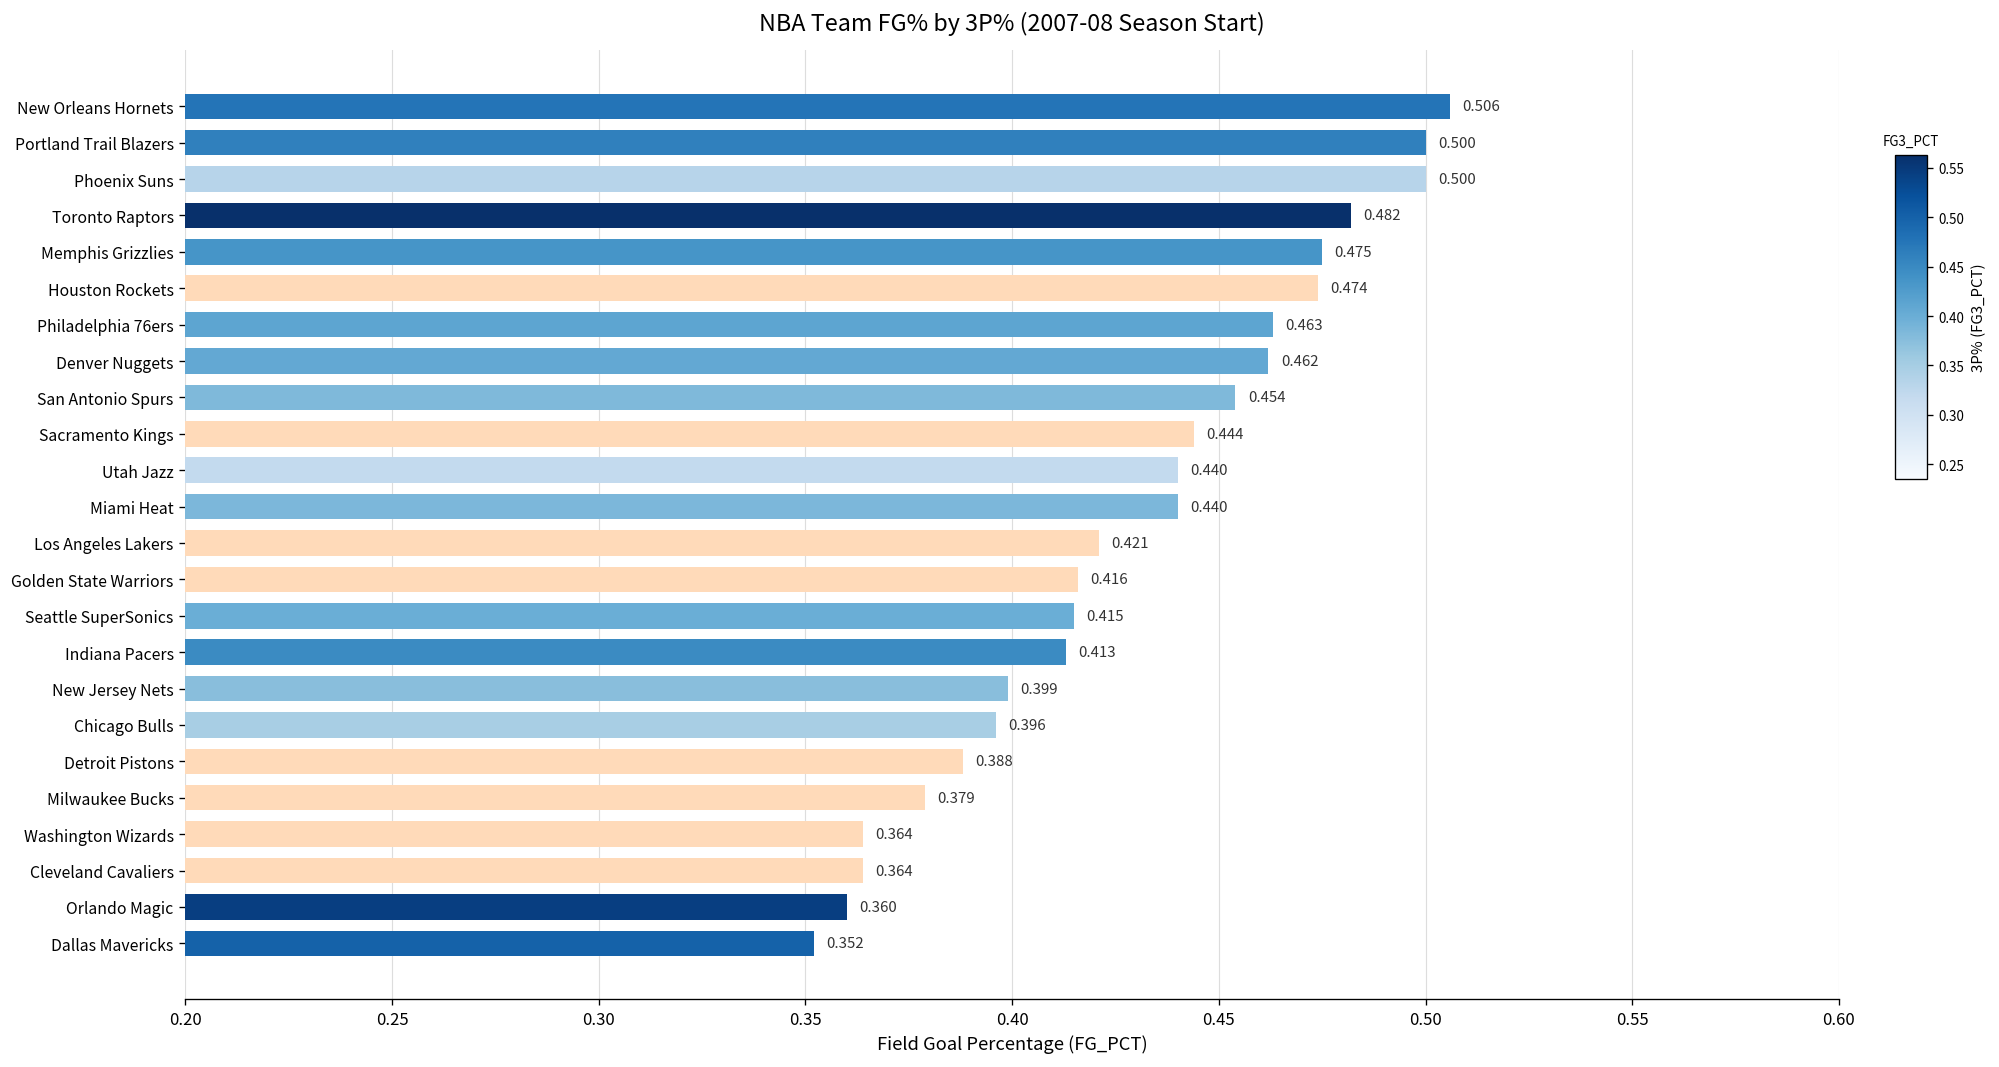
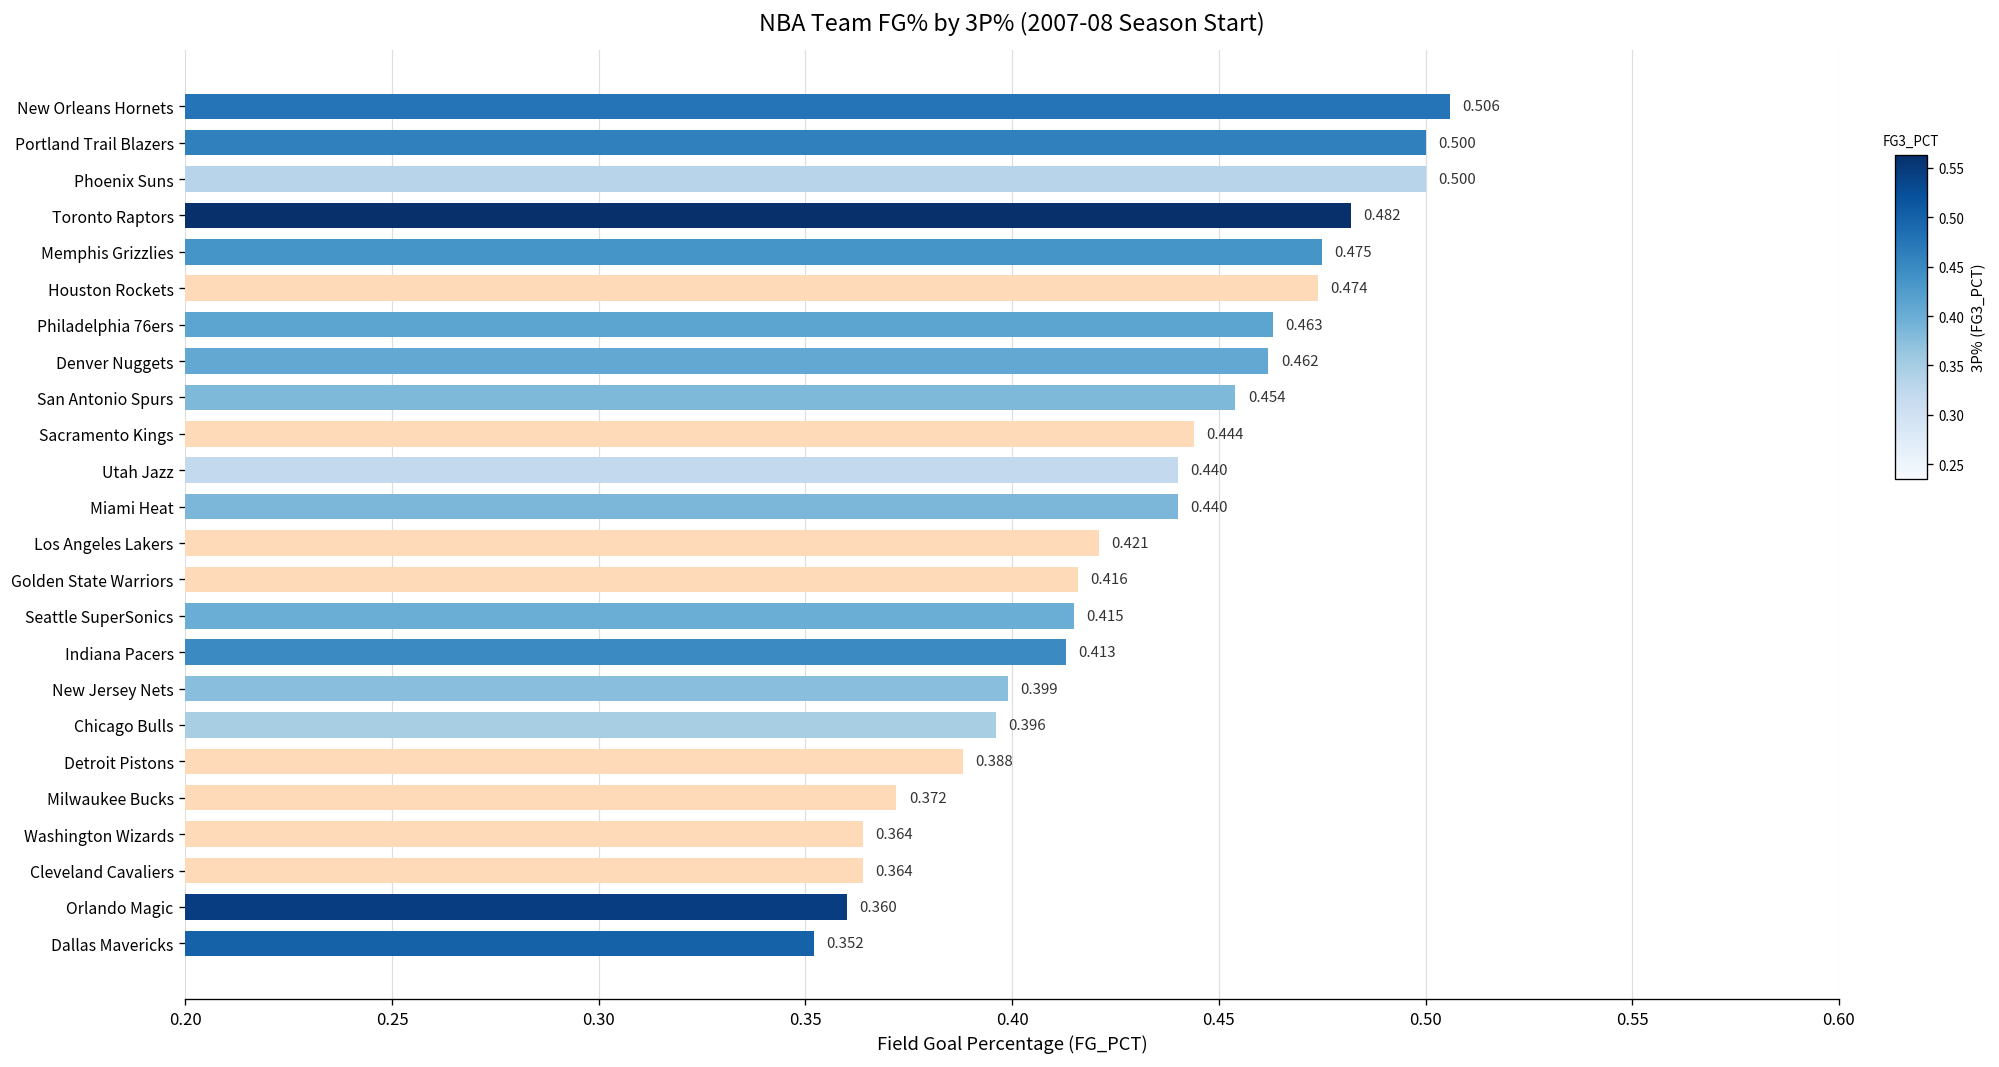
Milwaukee Bucks: 0.379 -> 0.372
